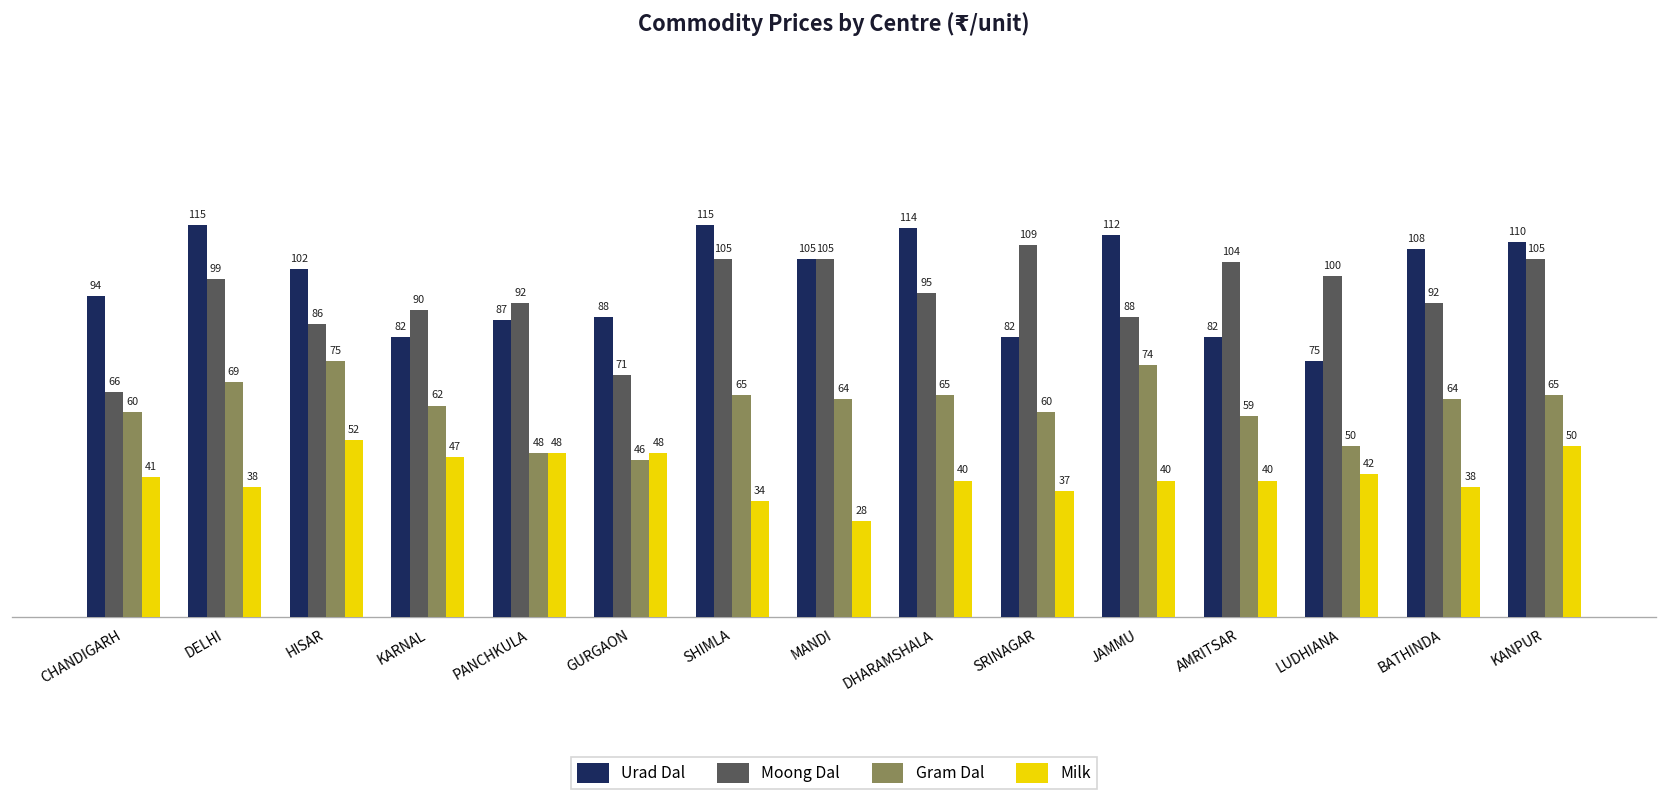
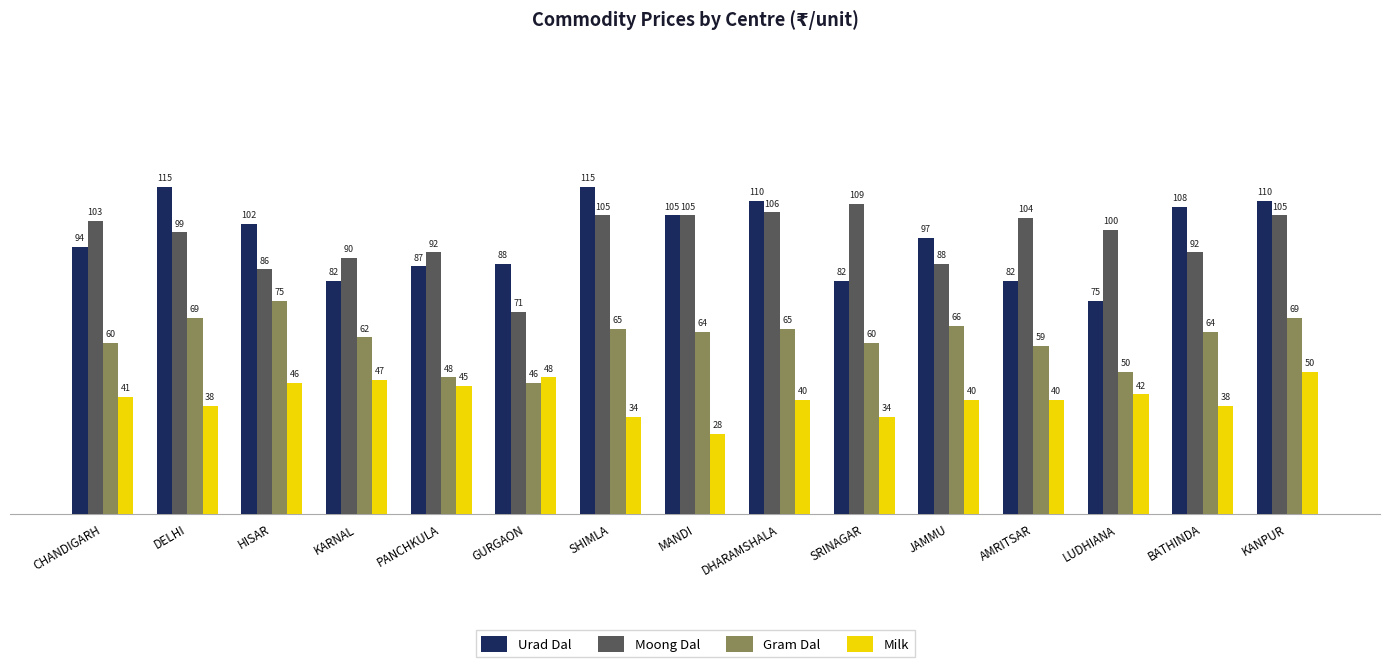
Moong Dal, CHANDIGARH: 66 -> 103
Milk, HISAR: 52 -> 46
Milk, PANCHKULA: 48 -> 45
Urad Dal, DHARAMSHALA: 114 -> 110
Moong Dal, DHARAMSHALA: 95 -> 106
Milk, SRINAGAR: 37 -> 34
Urad Dal, JAMMU: 112 -> 97
Gram Dal, JAMMU: 74 -> 66
Gram Dal, KANPUR: 65 -> 69
